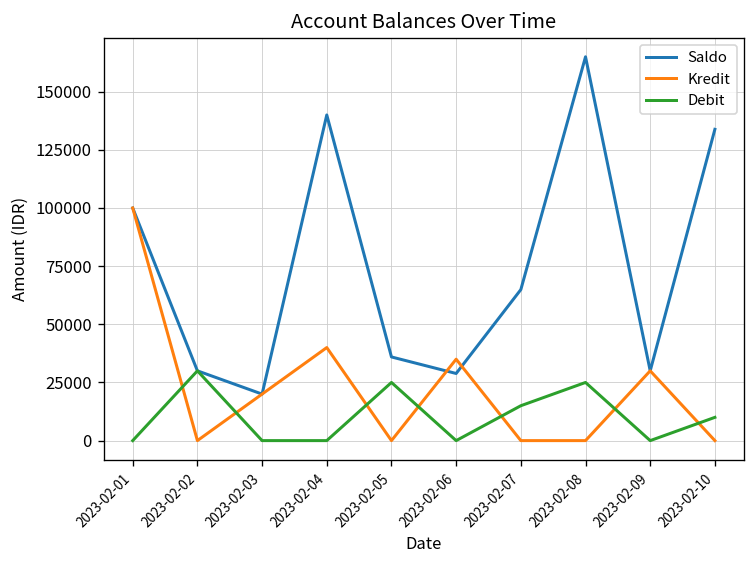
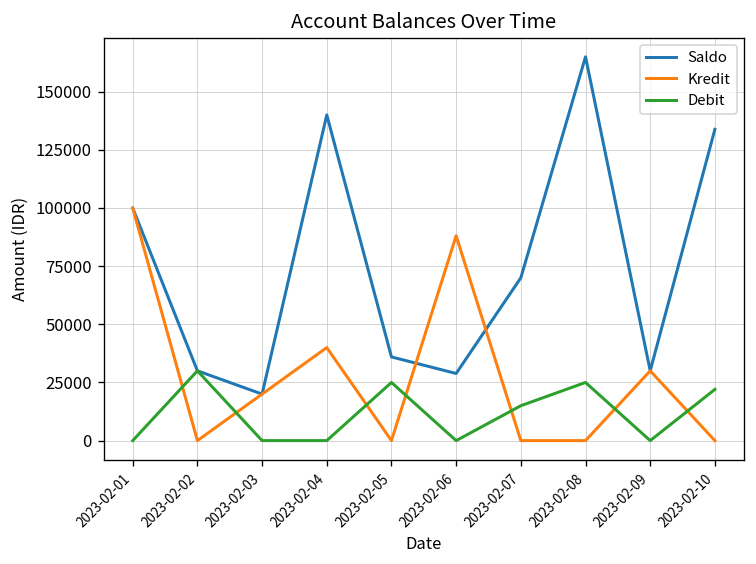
Kredit, 2023-02-06: 35000 -> 88000
Saldo, 2023-02-07: 65000 -> 70000
Debit, 2023-02-10: 10000 -> 22000
